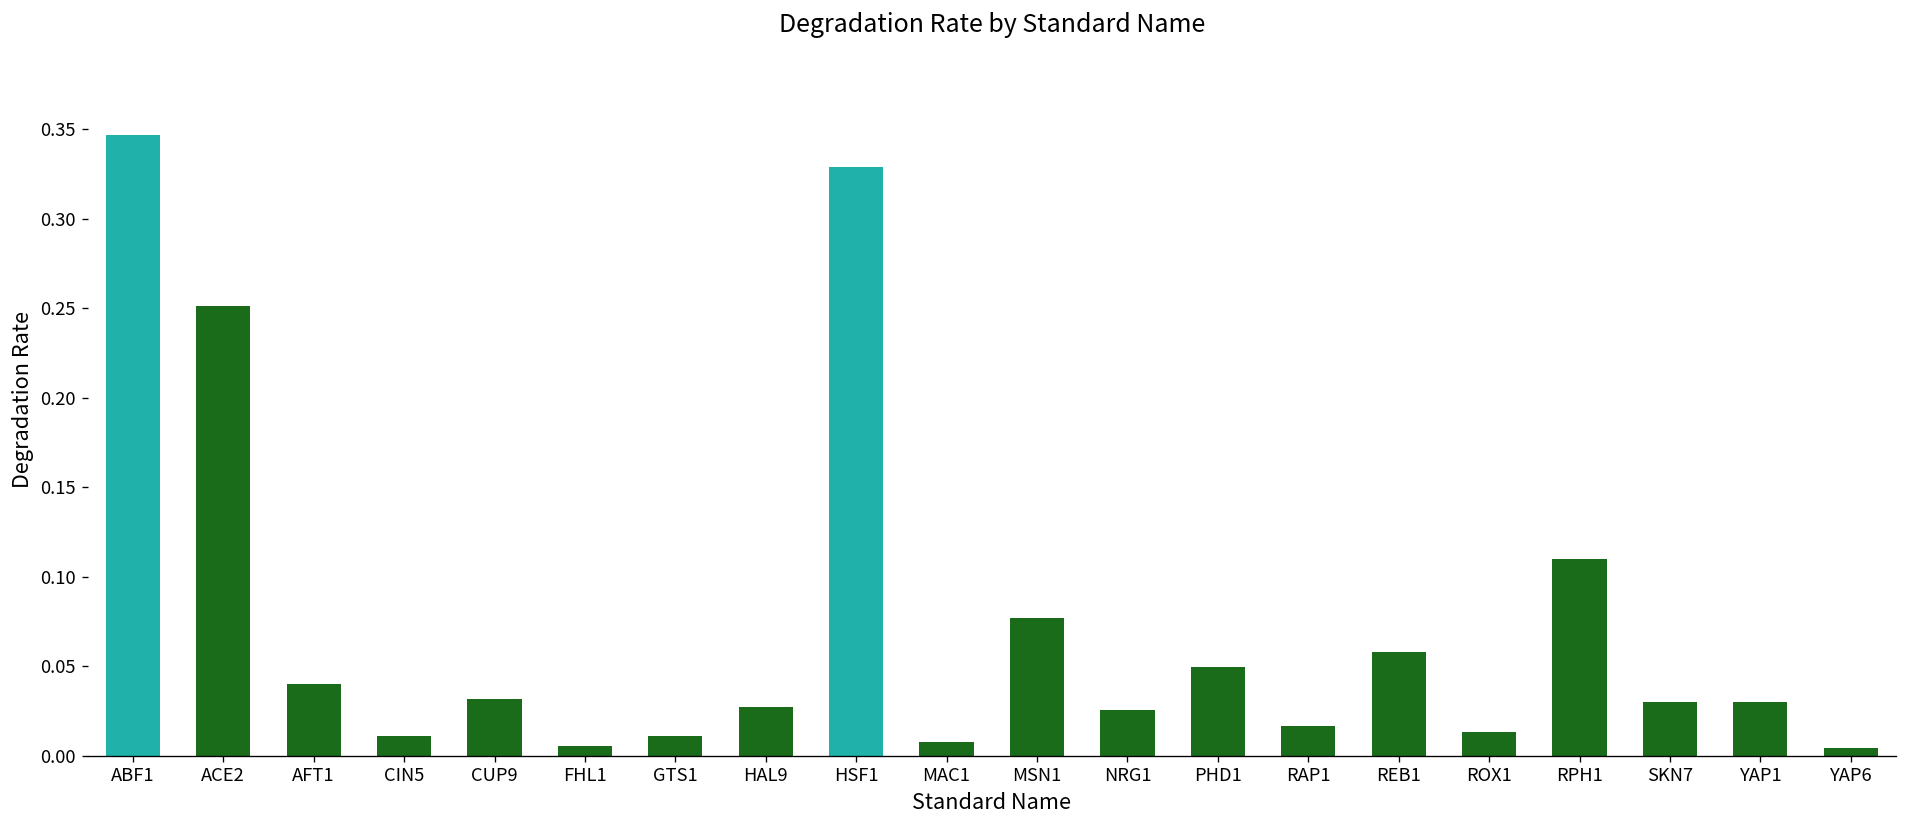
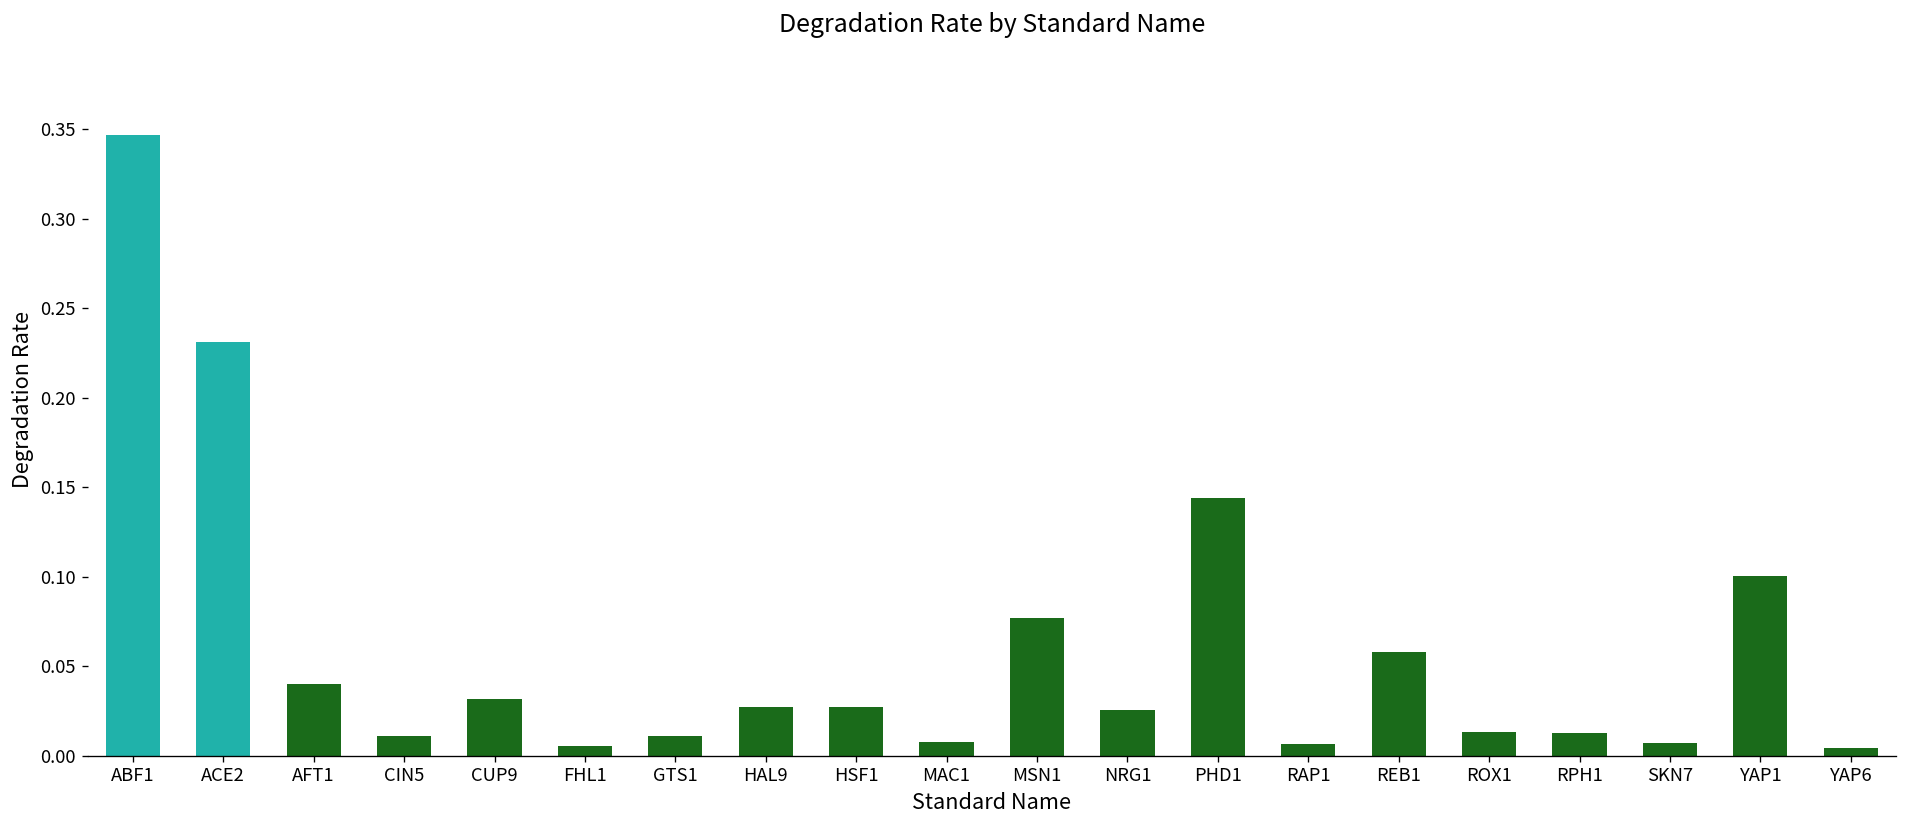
ACE2: 0.251 -> 0.231
HSF1: 0.329 -> 0.027
PHD1: 0.050 -> 0.144
RAP1: 0.017 -> 0.007
RPH1: 0.110 -> 0.013
SKN7: 0.030 -> 0.007
YAP1: 0.030 -> 0.100
